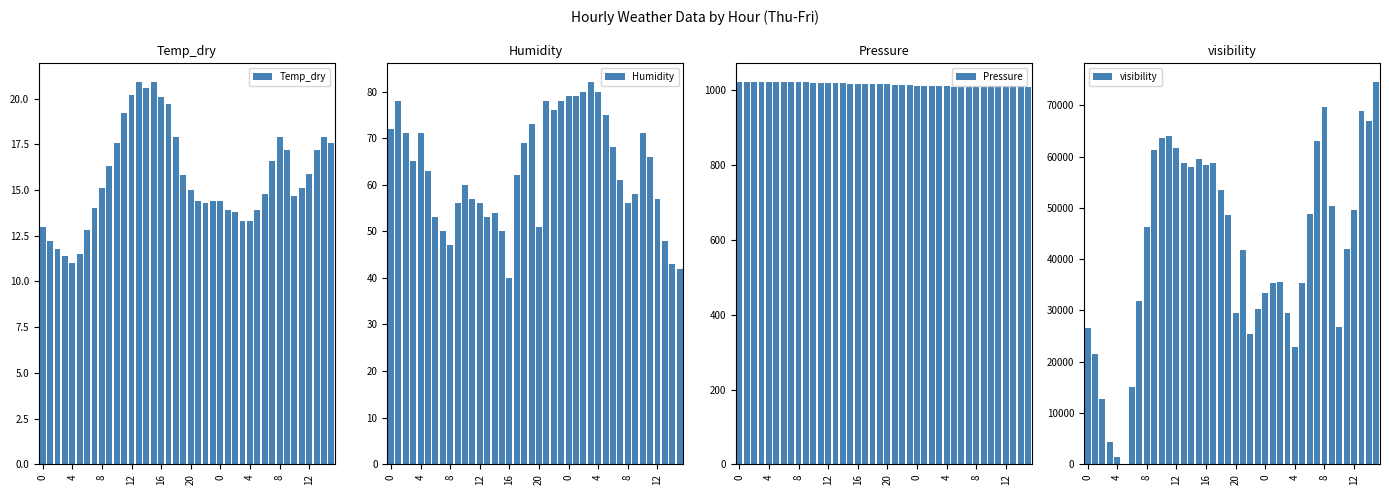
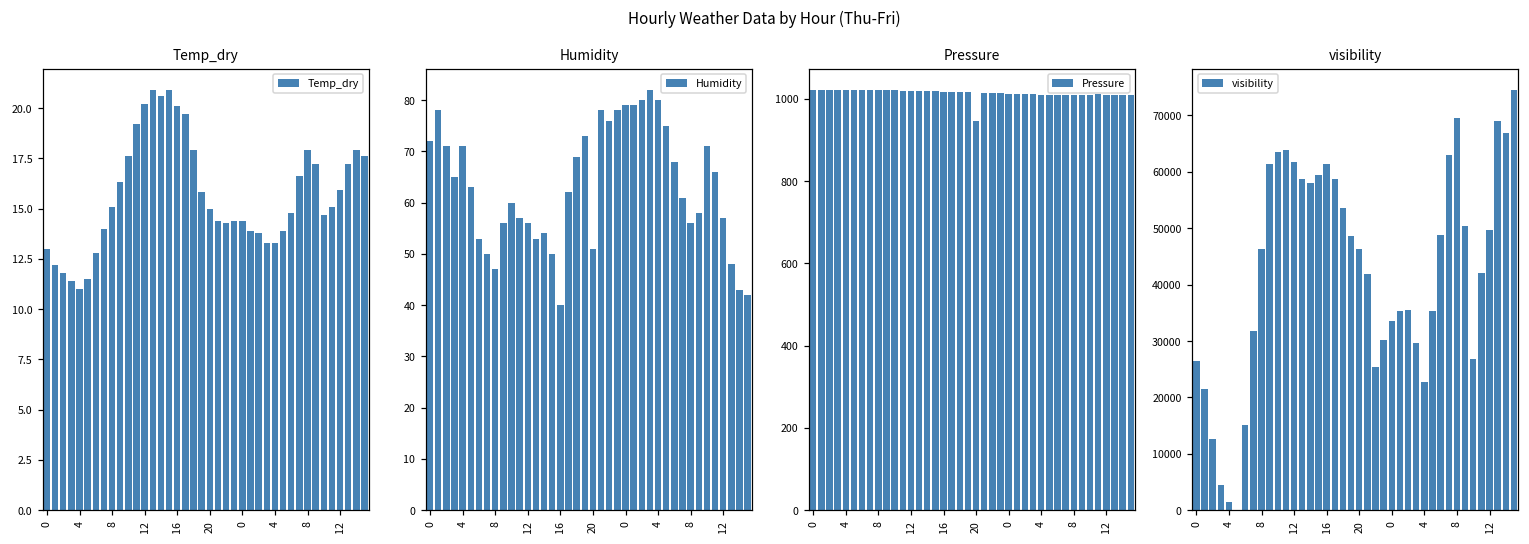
Pressure, 20: 1020 -> 950
visibility, 16: 58000 -> 61000
visibility, 20: 30000 -> 46000
